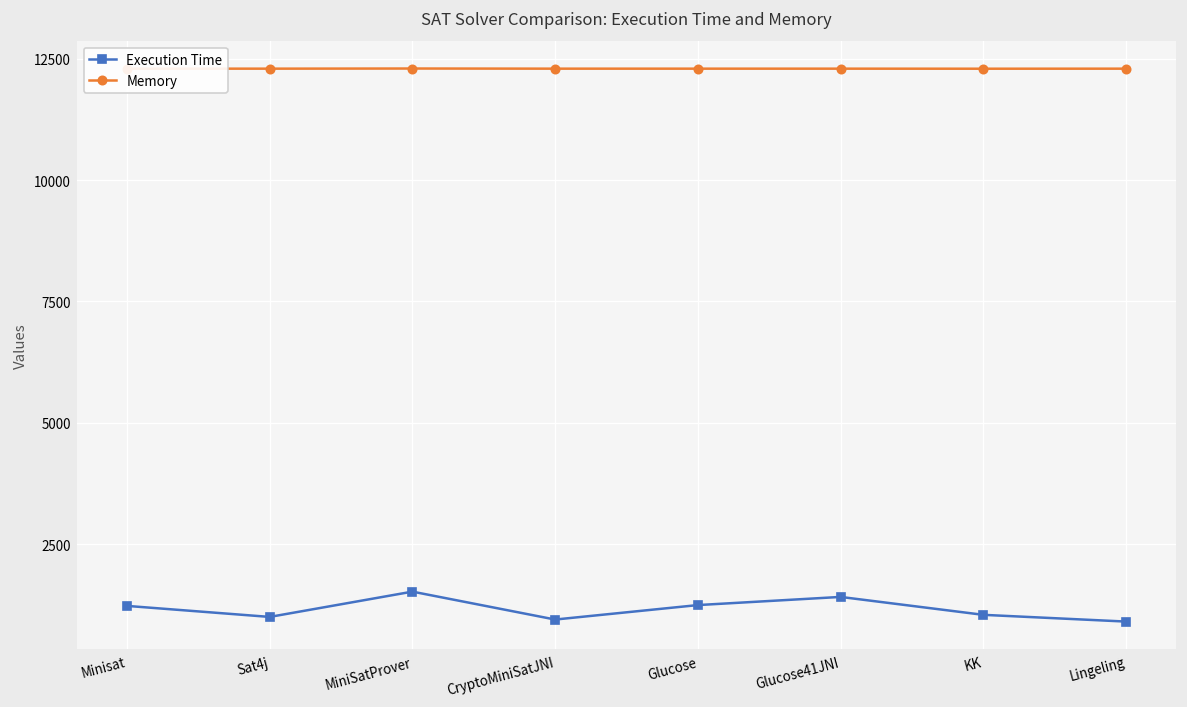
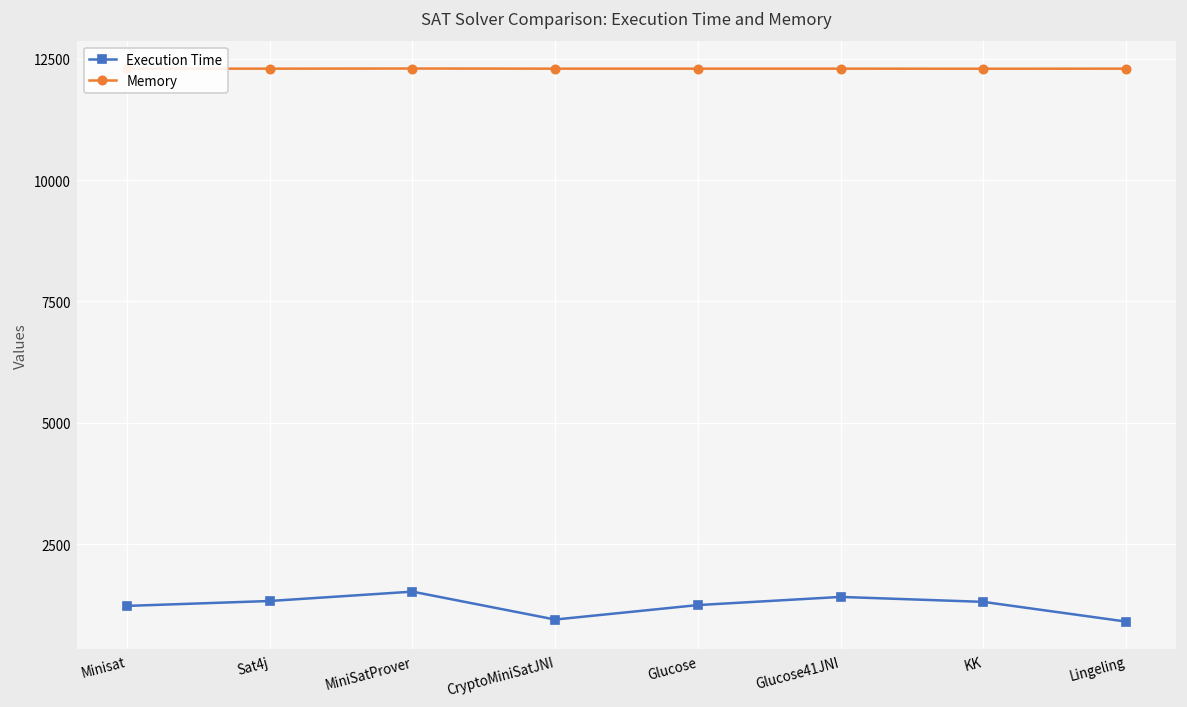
Execution Time, Sat4j: 1000 -> 1300
Execution Time, KK: 1000 -> 1300
